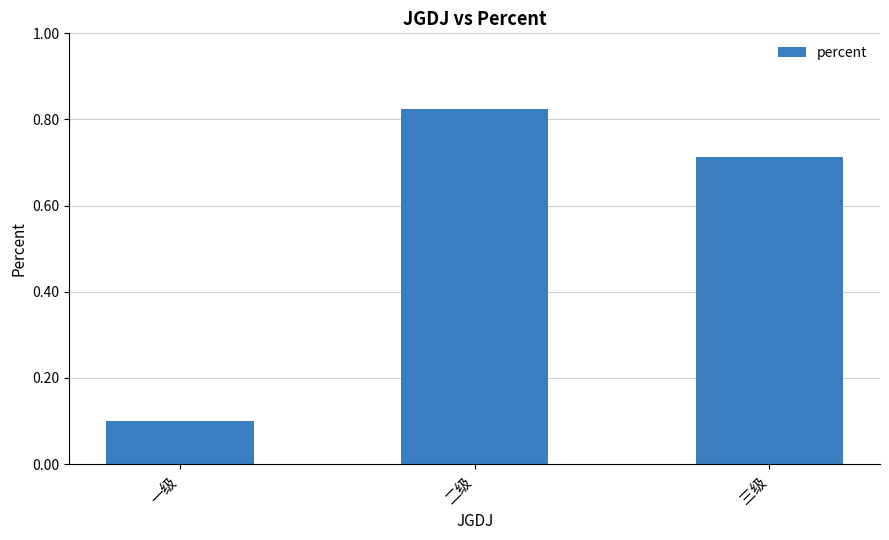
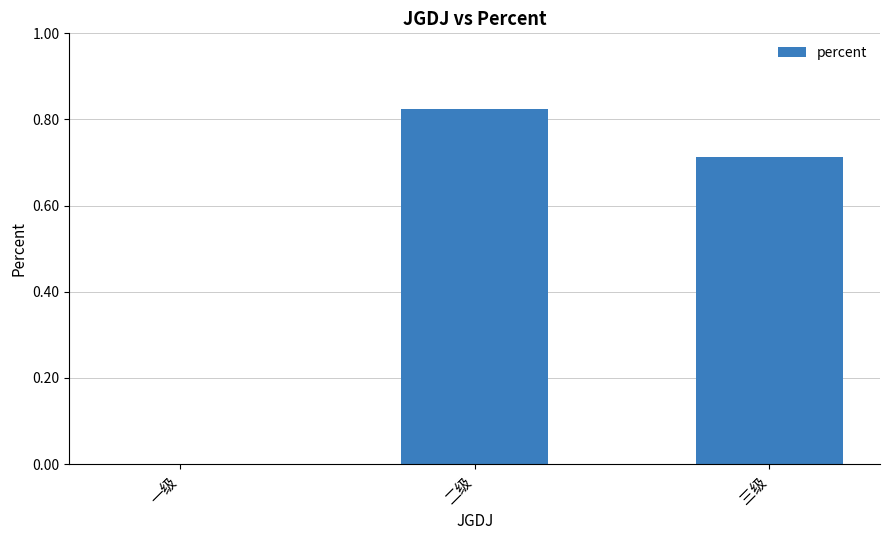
一级: 0.1 -> 0.0
